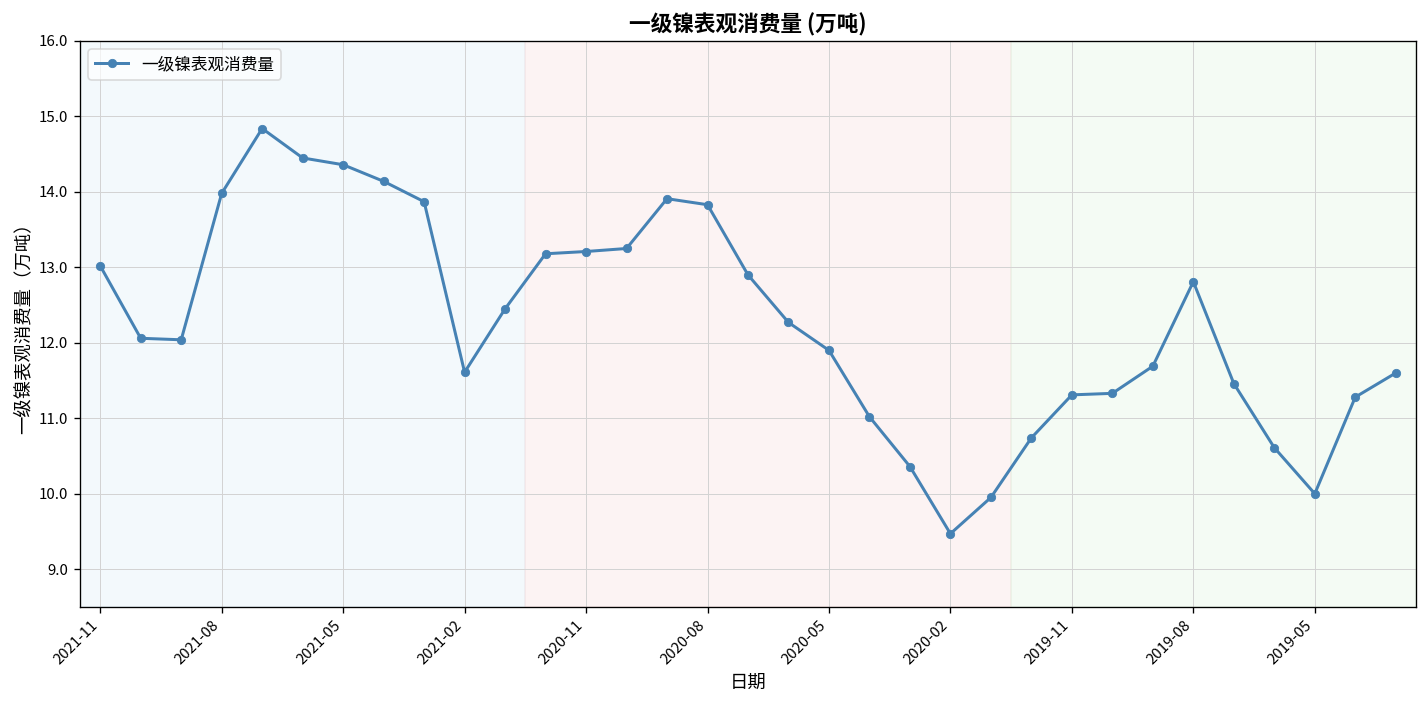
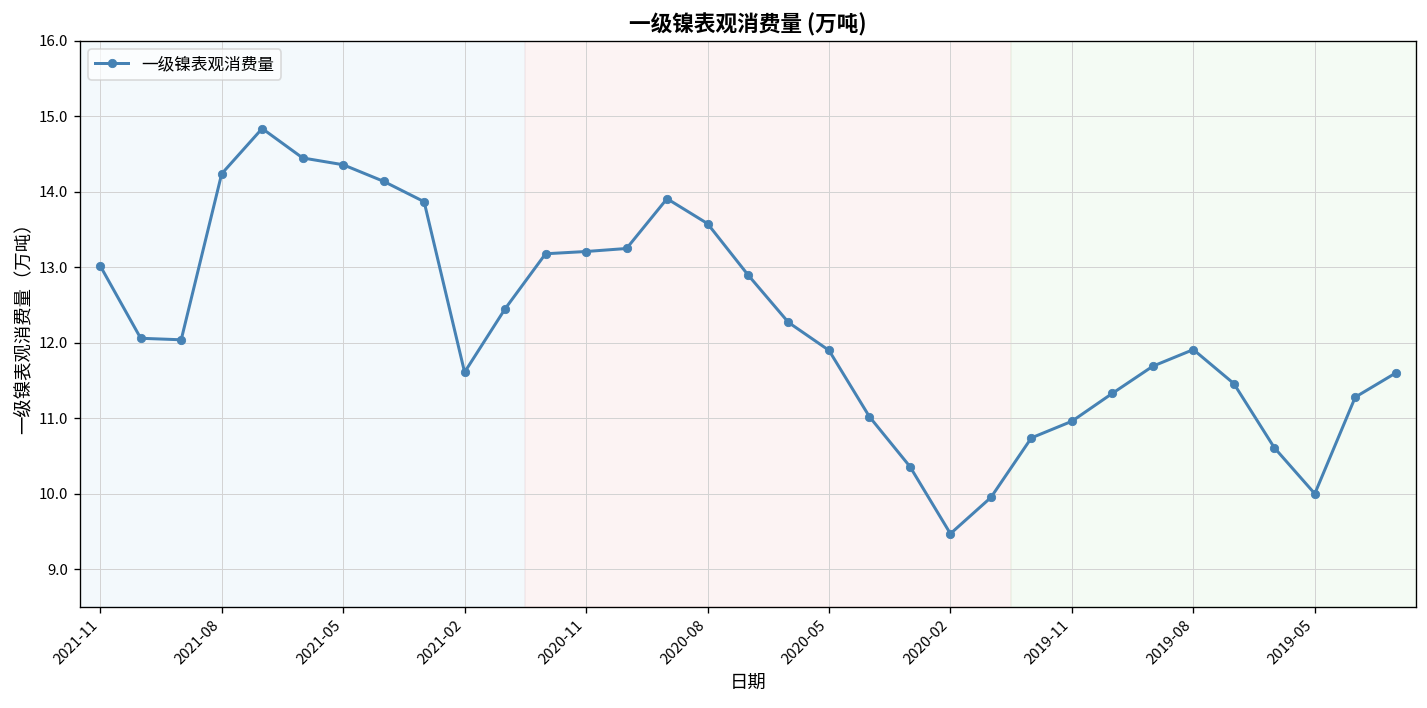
2021-08: 14.0 -> 14.2
2020-08: 13.8 -> 13.6
2019-11: 11.3 -> 11.0
2019-08: 12.8 -> 11.9
